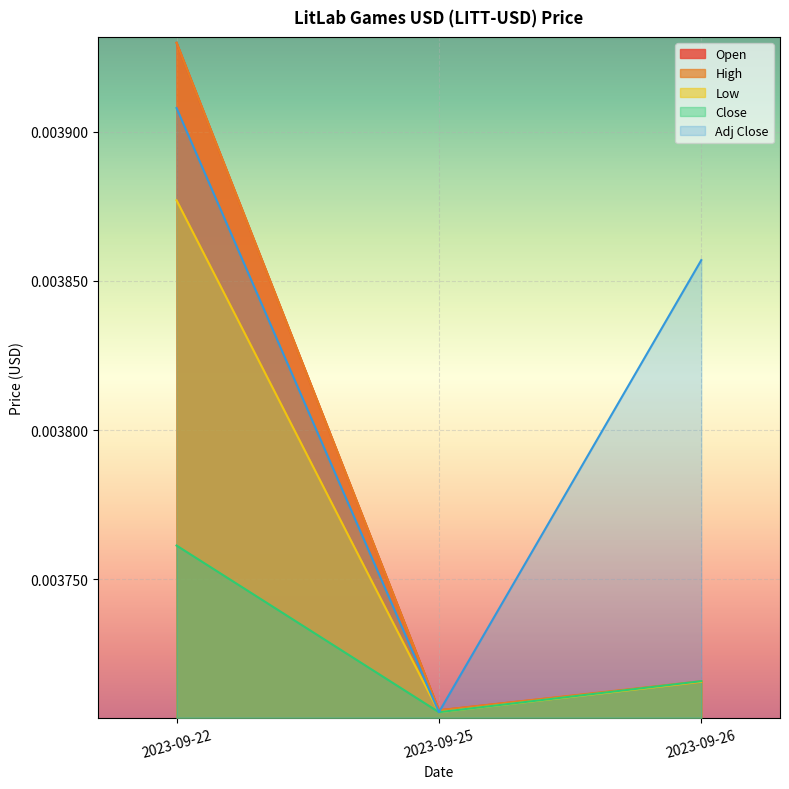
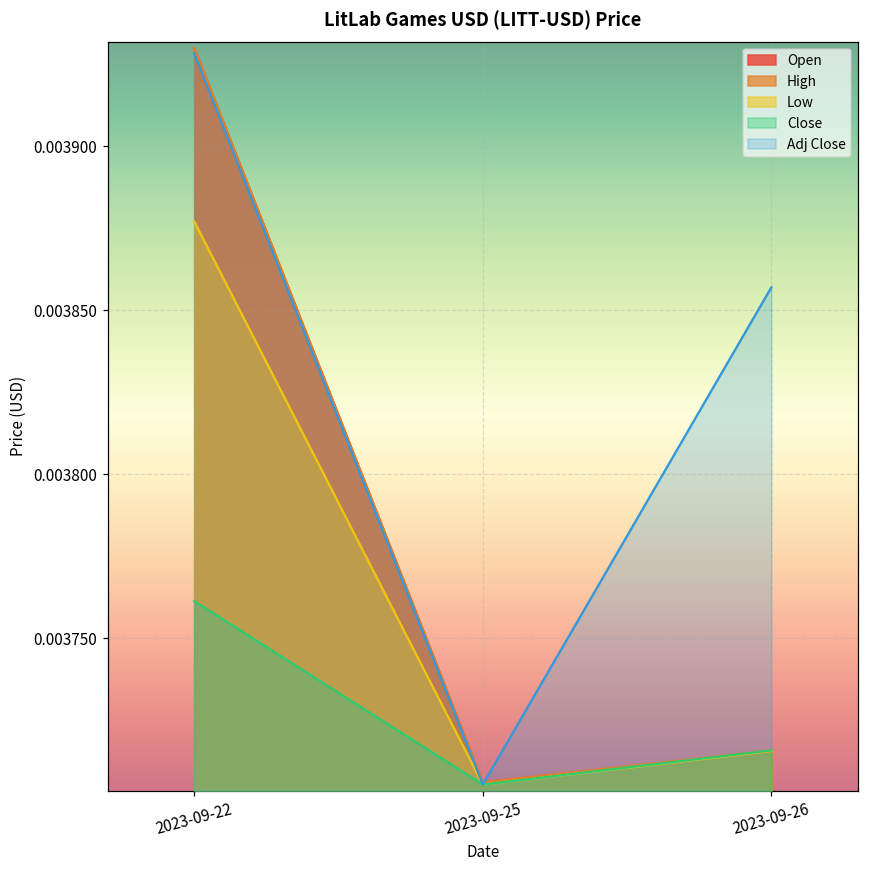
Adj Close, 2023-09-22: 0.003908 -> 0.003928
